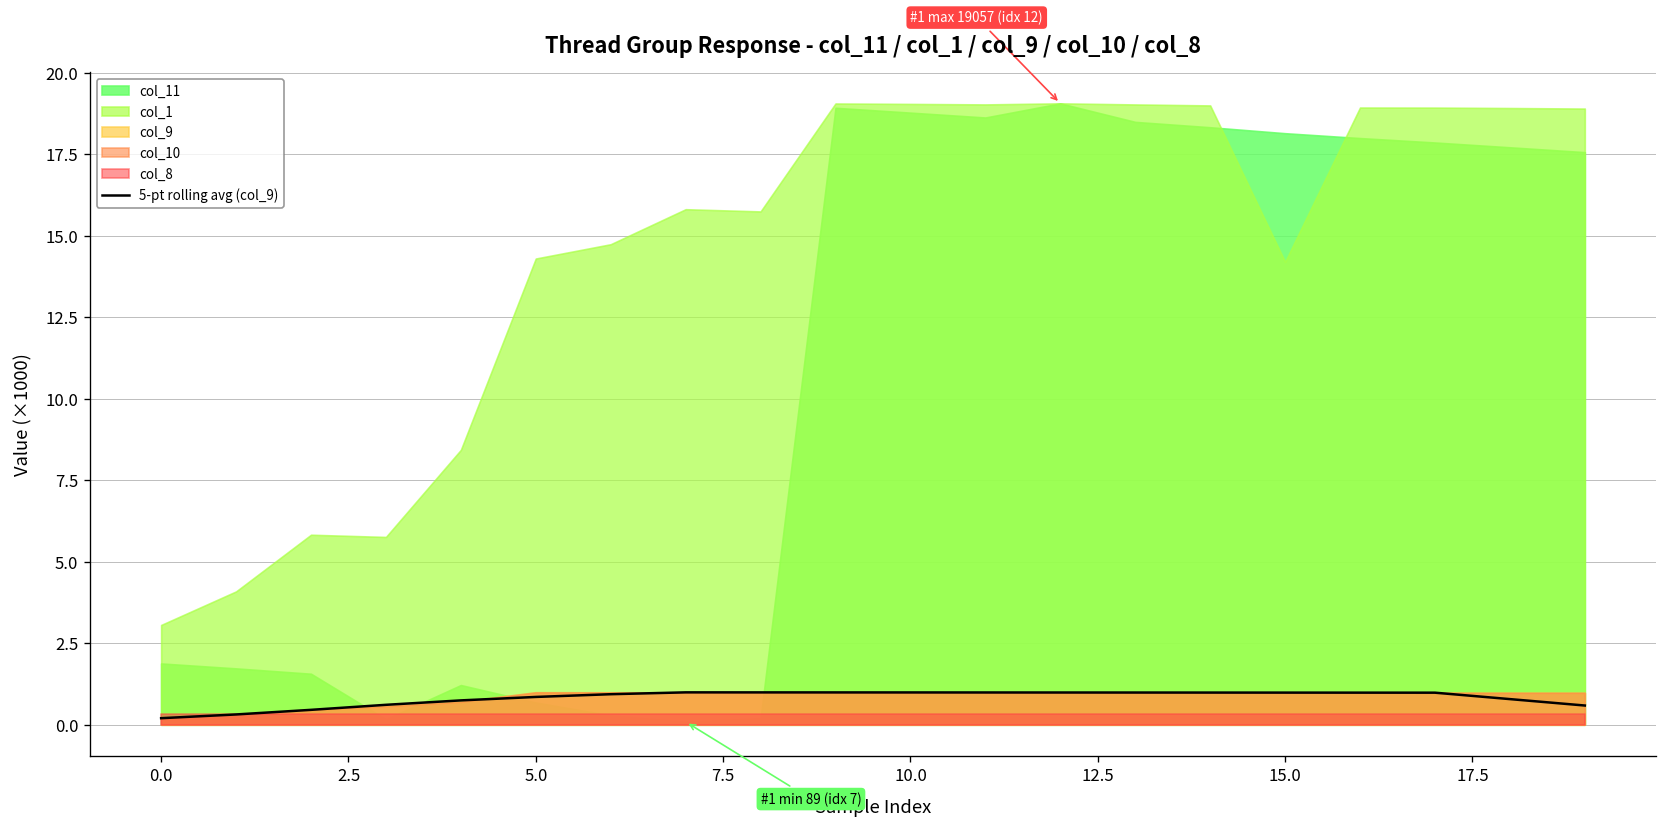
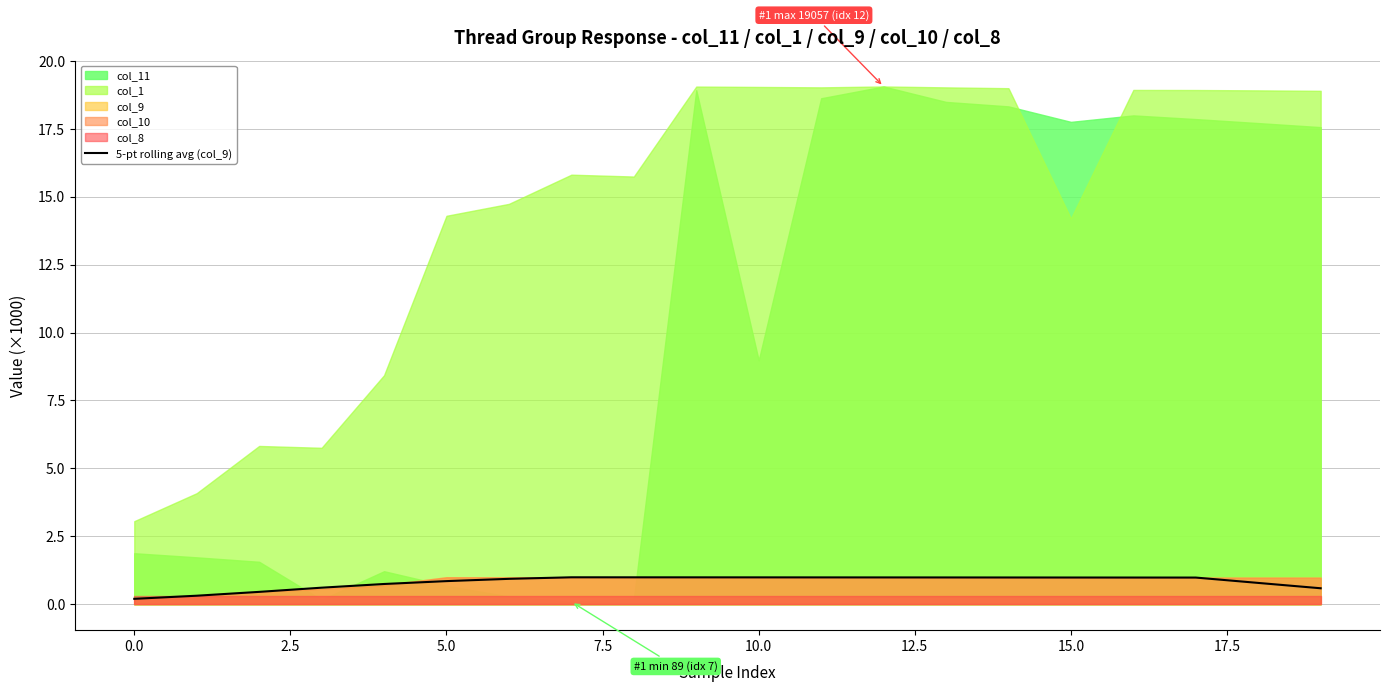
col_11, 10.0: 18.8 -> 9.0
col_11, 15.0: 18.1 -> 17.8
